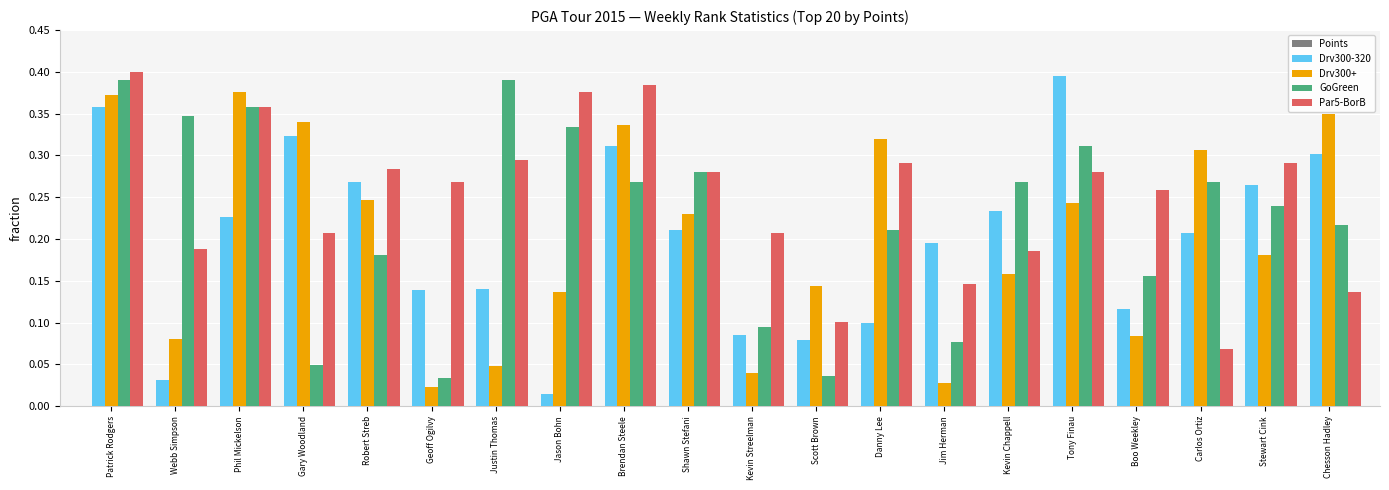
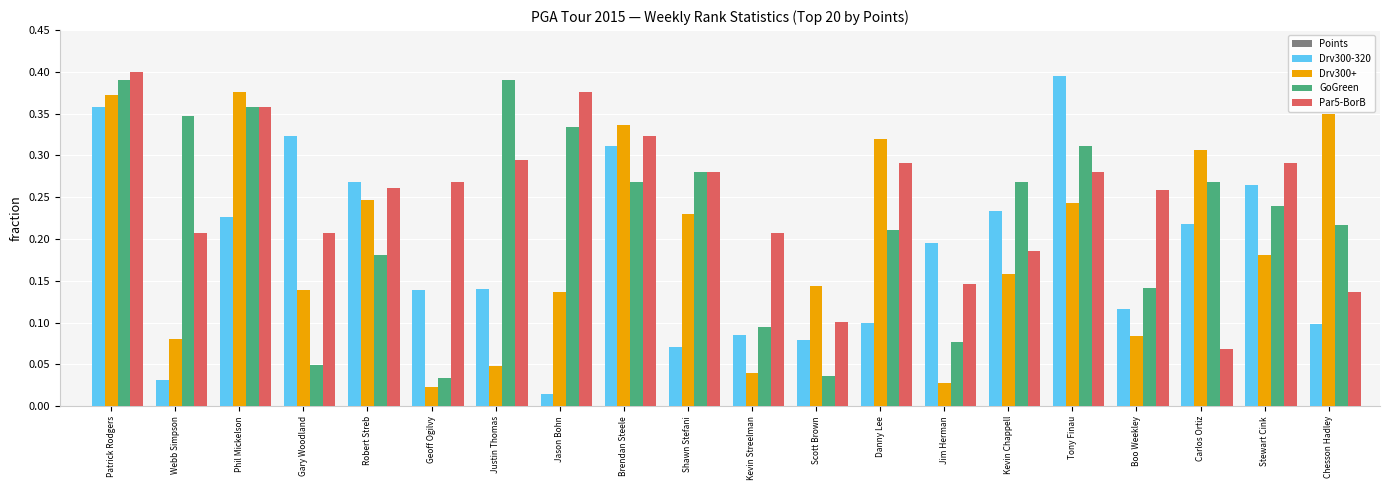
Par5-BorB, Webb Simpson: 0.19 -> 0.21
Drv300+, Gary Woodland: 0.34 -> 0.14
Par5-BorB, Robert Streb: 0.28 -> 0.26
Par5-BorB, Brendan Steele: 0.38 -> 0.32
Drv300-320, Shawn Stefani: 0.21 -> 0.07
GoGreen, Boo Weekley: 0.16 -> 0.14
Drv300-320, Carlos Ortiz: 0.21 -> 0.22
Drv300-320, Chesson Hadley: 0.30 -> 0.10
